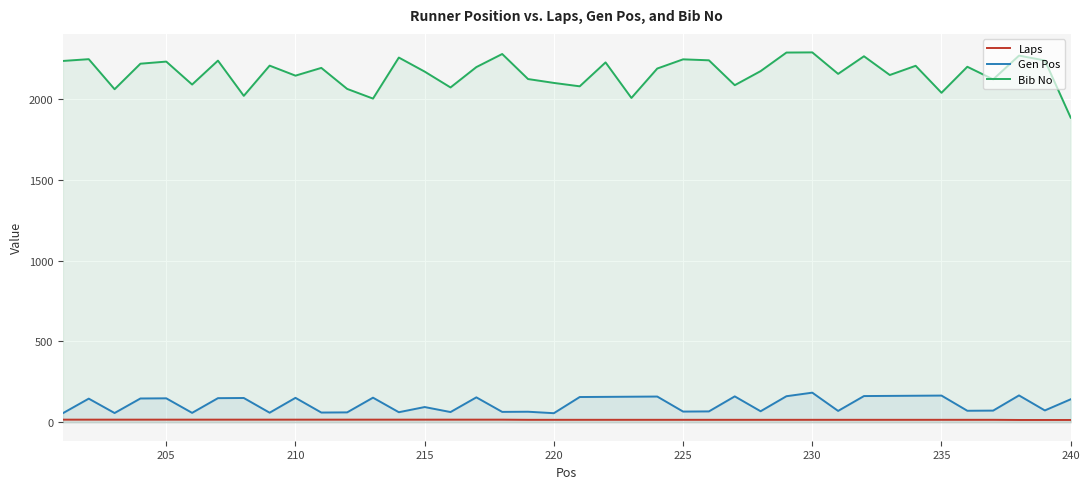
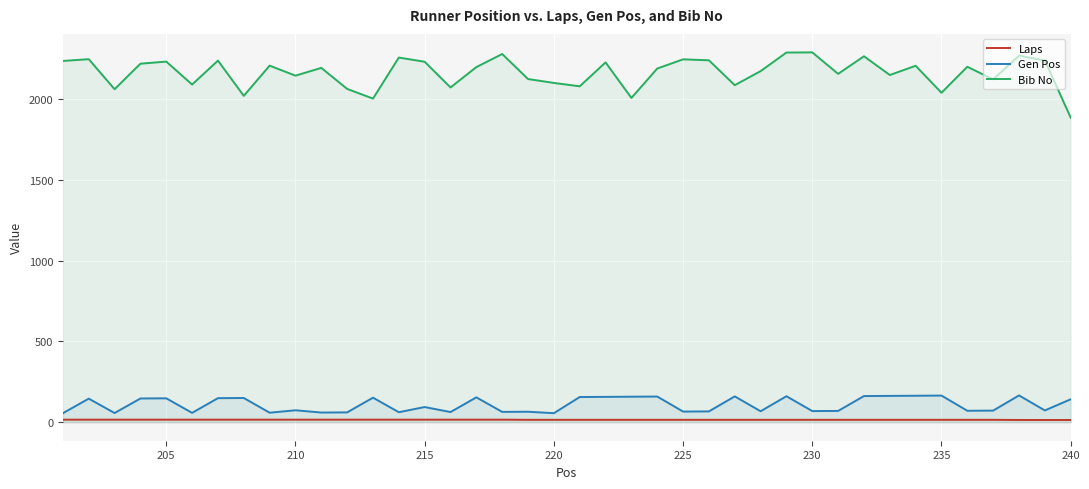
Gen Pos, 210: 150 -> 70
Bib No, 215: 2170 -> 2230
Gen Pos, 230: 180 -> 70
